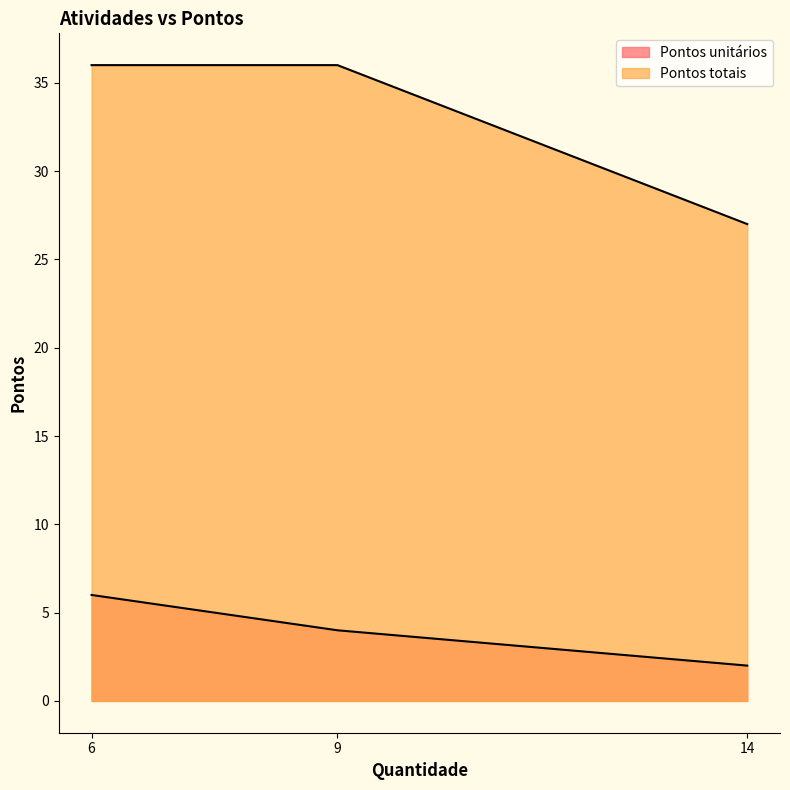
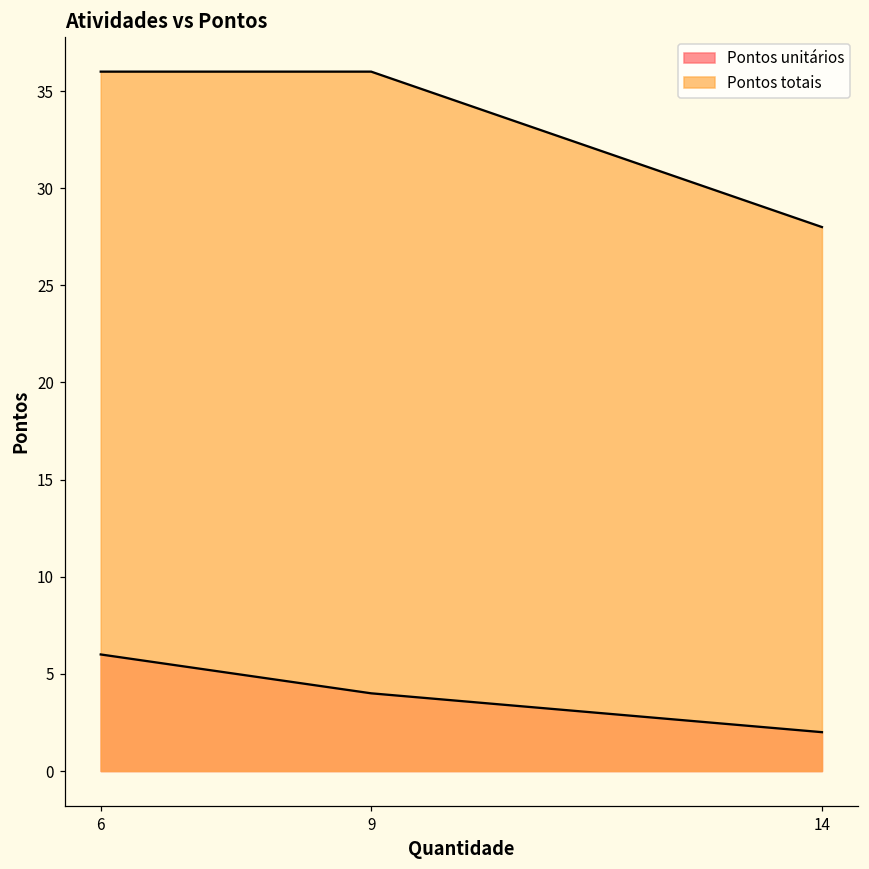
Pontos totais, 14: 27 -> 28
